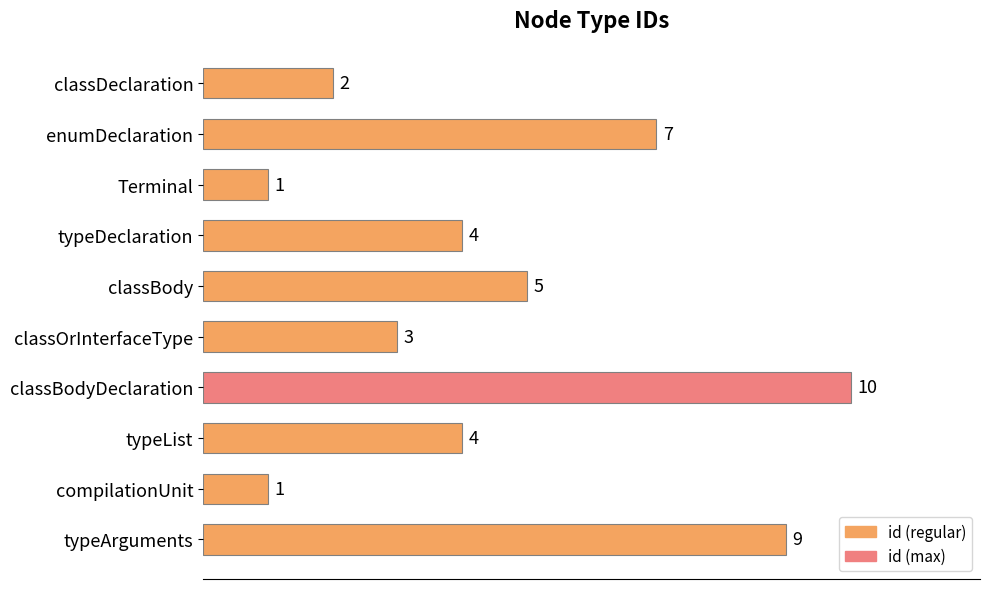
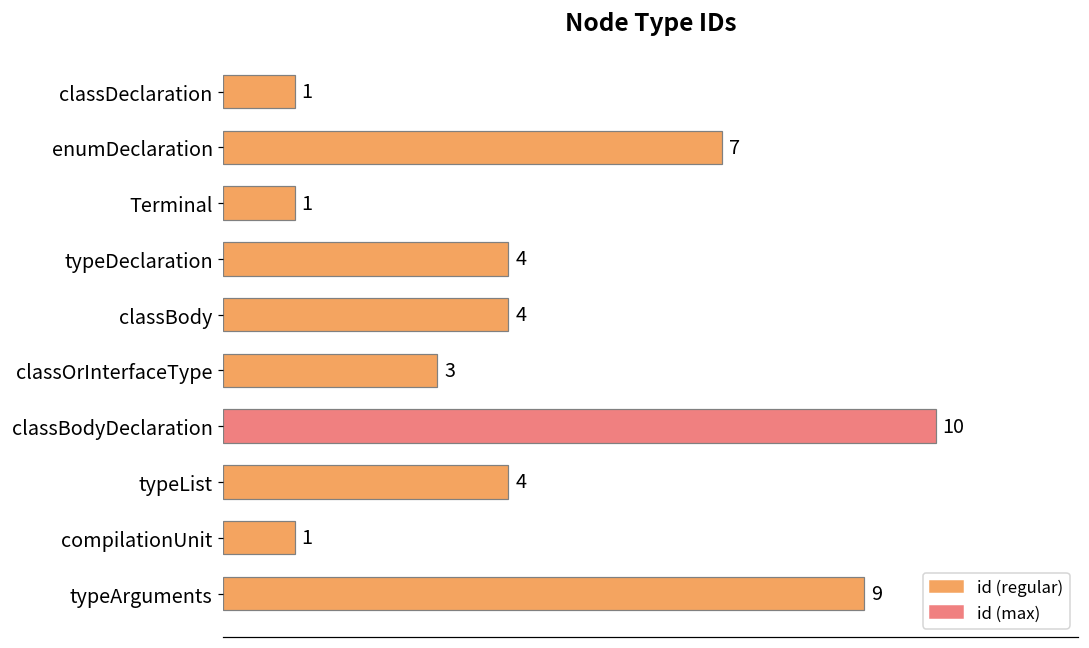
classDeclaration: 2 -> 1
classBody: 5 -> 4
